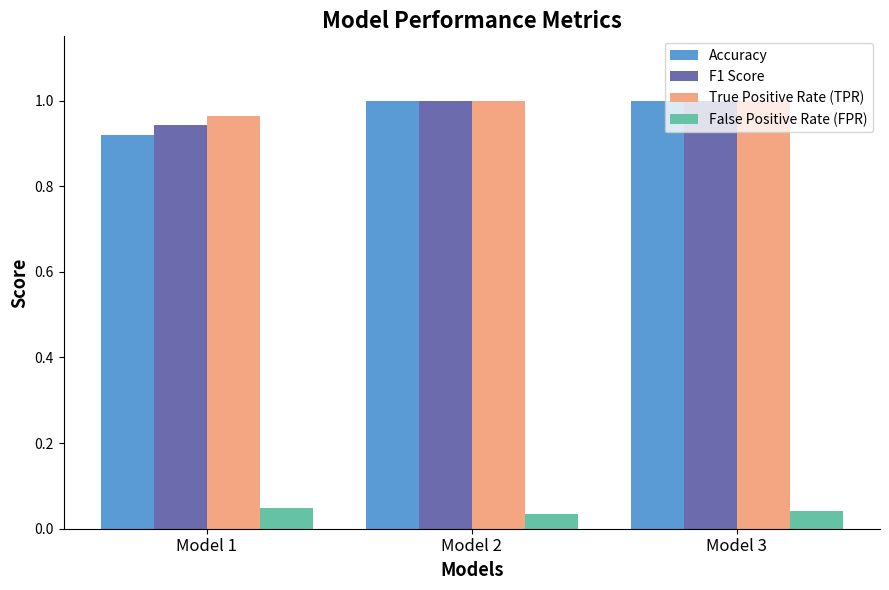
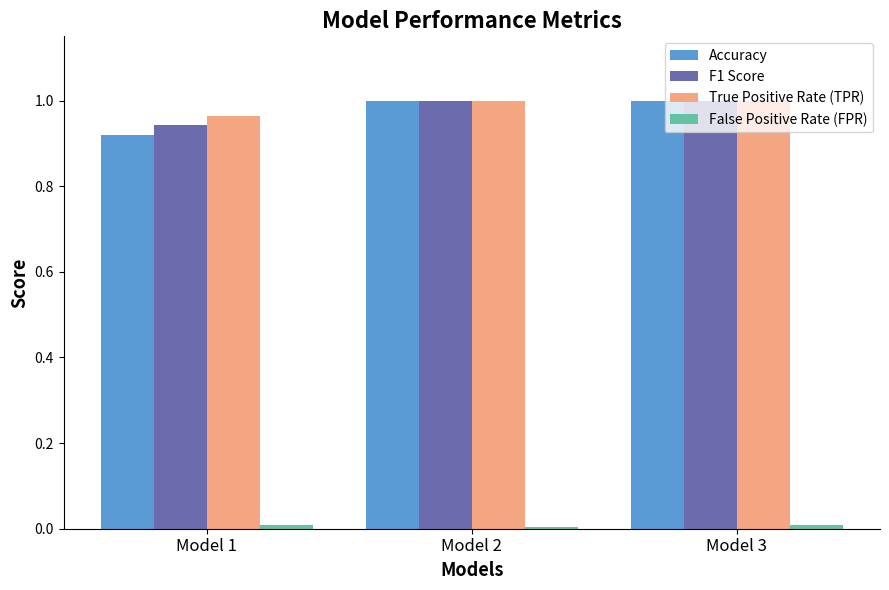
False Positive Rate (FPR), Model 1: 0.05 -> 0.01
False Positive Rate (FPR), Model 2: 0.03 -> 0.01
False Positive Rate (FPR), Model 3: 0.04 -> 0.01
